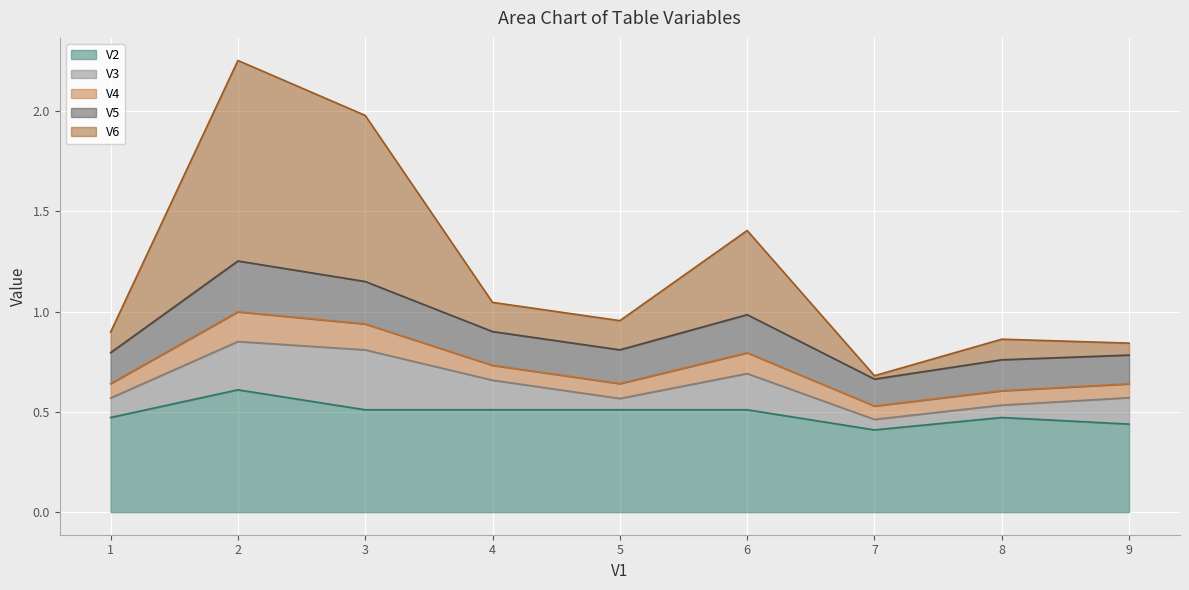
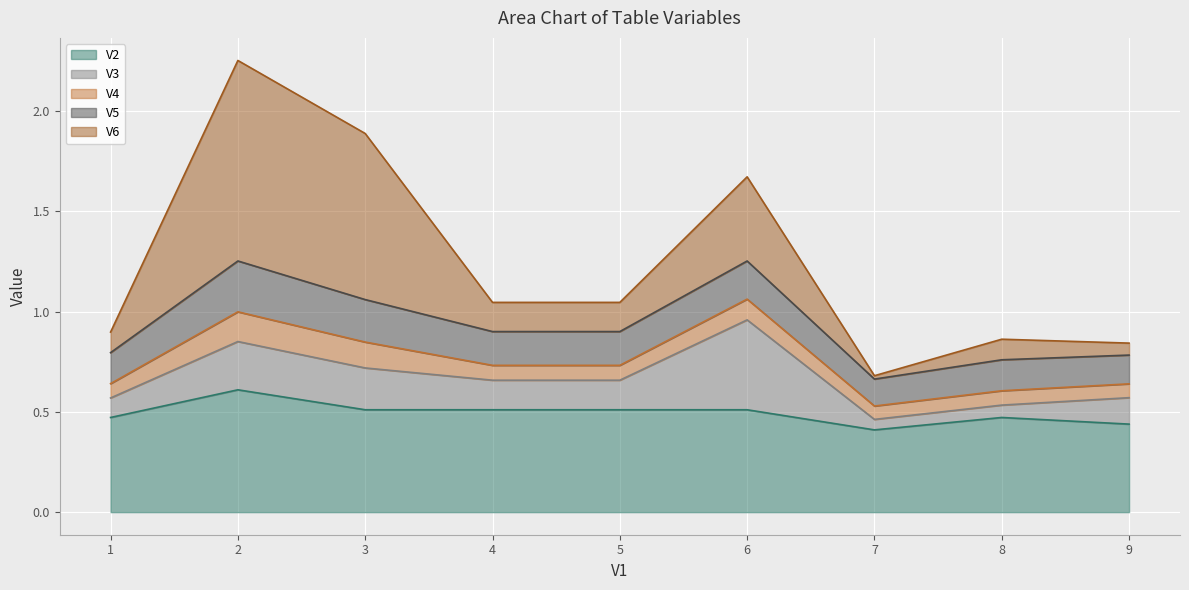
V3, 3: 0.30 -> 0.21
V3, 5: 0.06 -> 0.15
V3, 6: 0.18 -> 0.45
